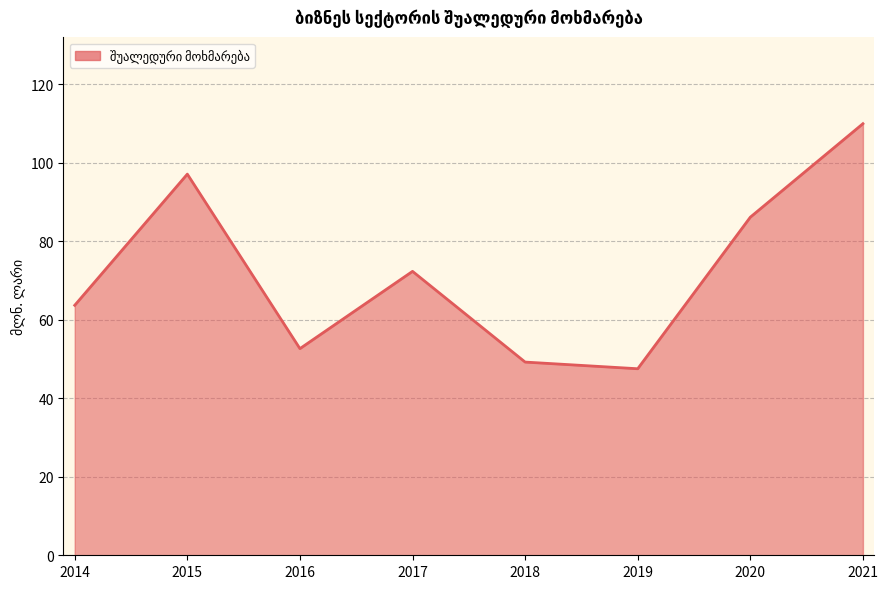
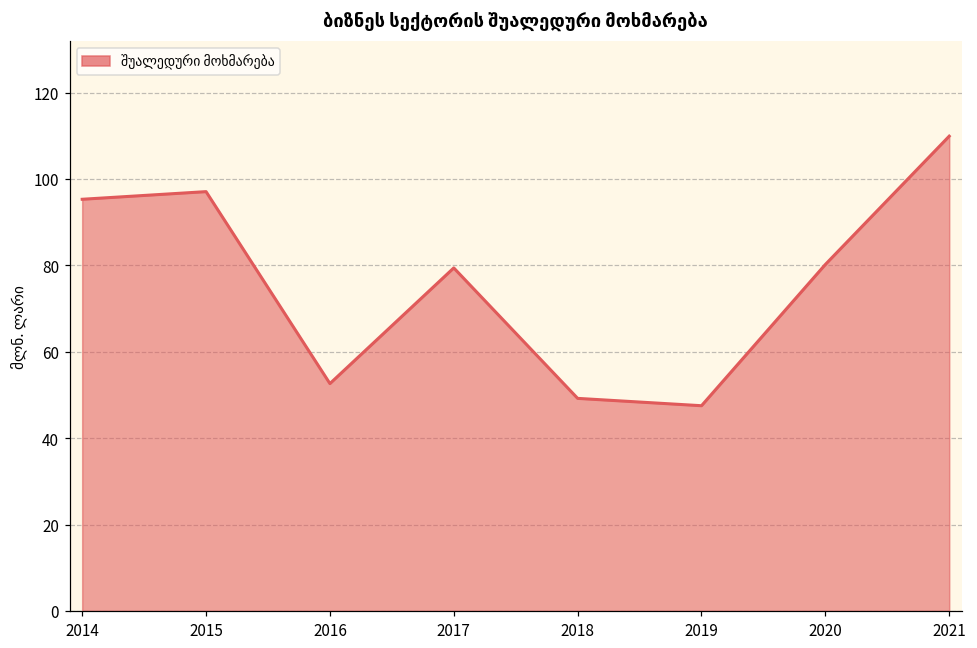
2014: 64 -> 95
2017: 72 -> 79
2020: 86 -> 80
